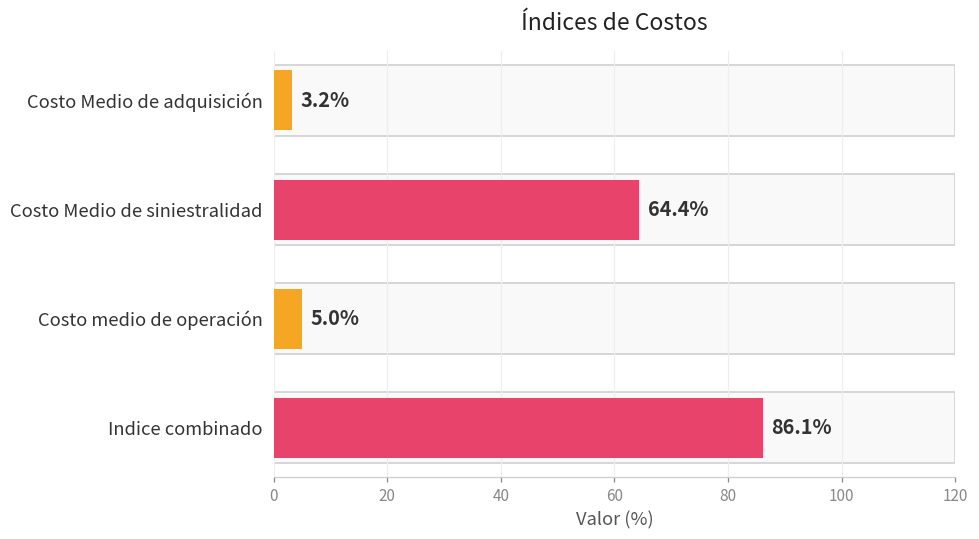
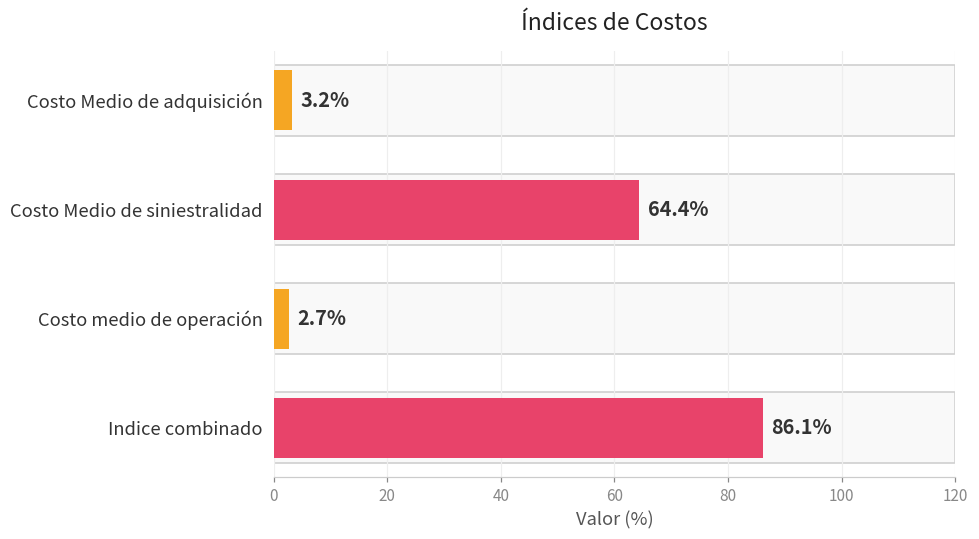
Costo medio de operación: 5.0% -> 2.7%
